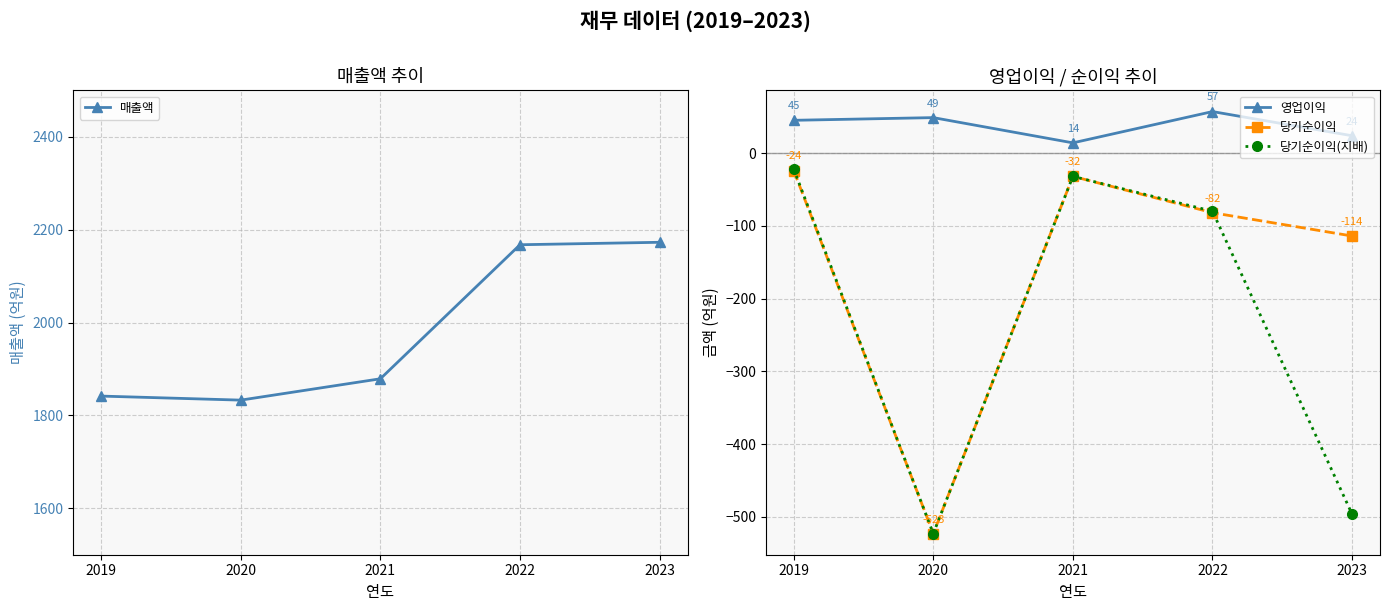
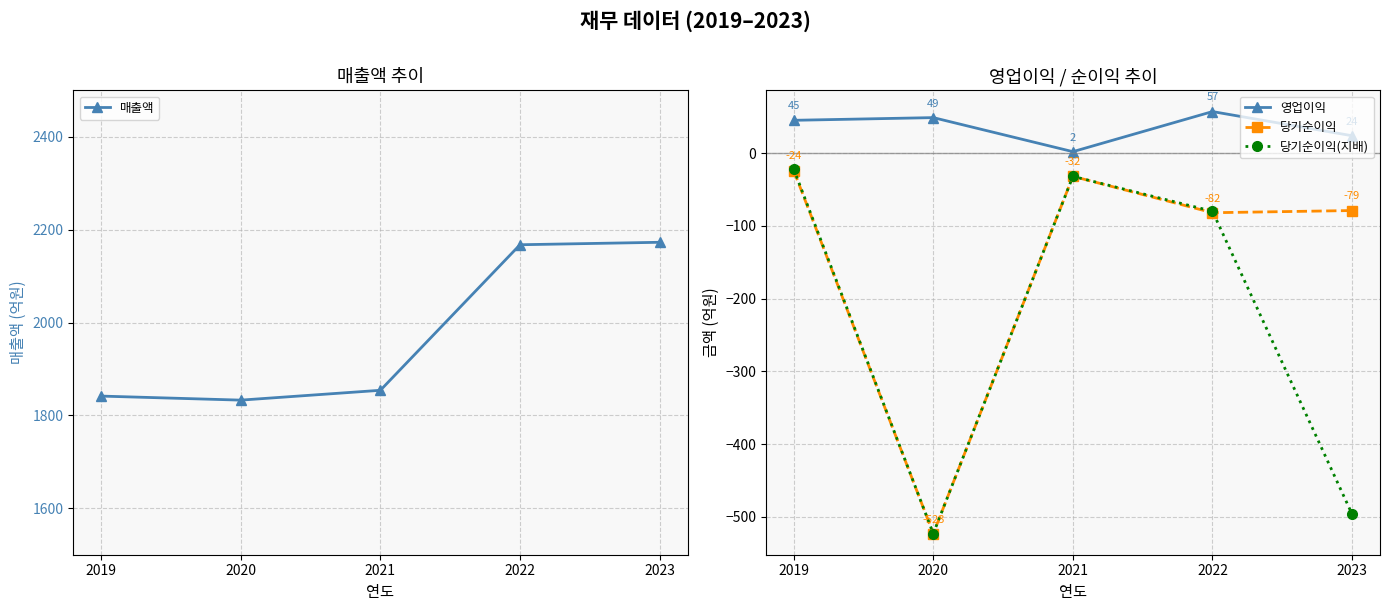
매출액 추이, 2021: 1880 -> 1850
영업이익 / 순이익 추이, 영업이익, 2021: 14 -> 2
영업이익 / 순이익 추이, 당기순이익, 2023: -114 -> -79
